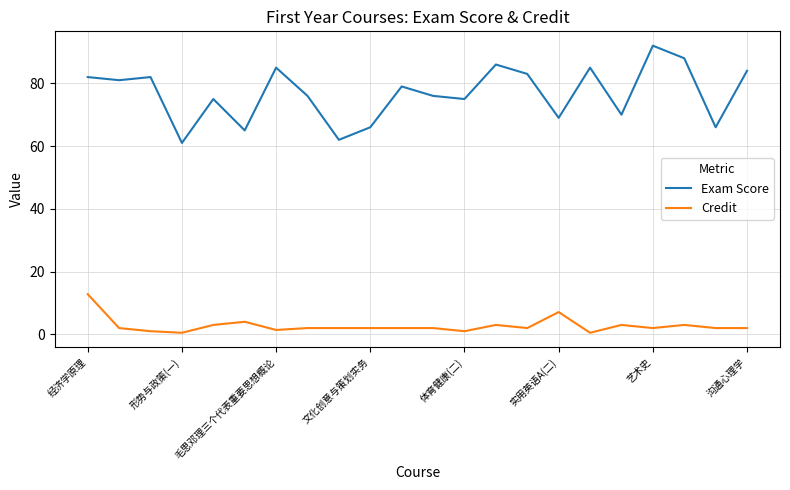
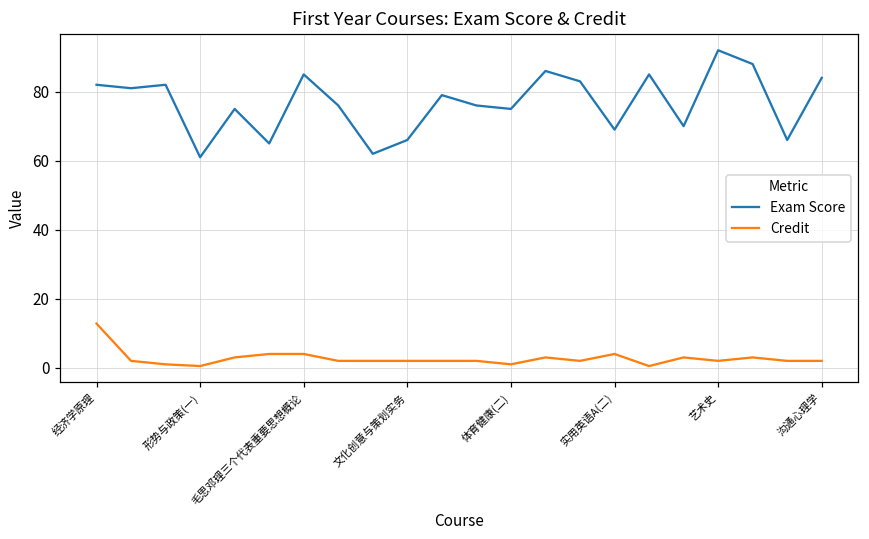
Credit, 毛思邓理三个代表重要思想概论: 1 -> 4
Credit, 实用英语A(二): 7 -> 4
